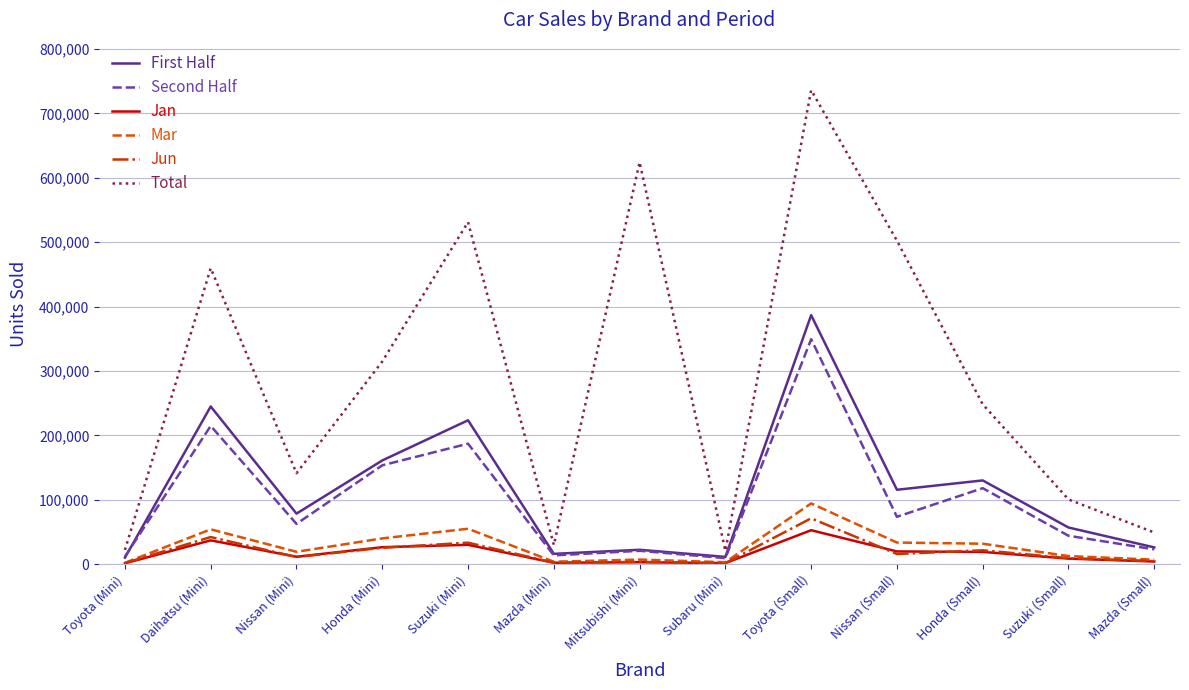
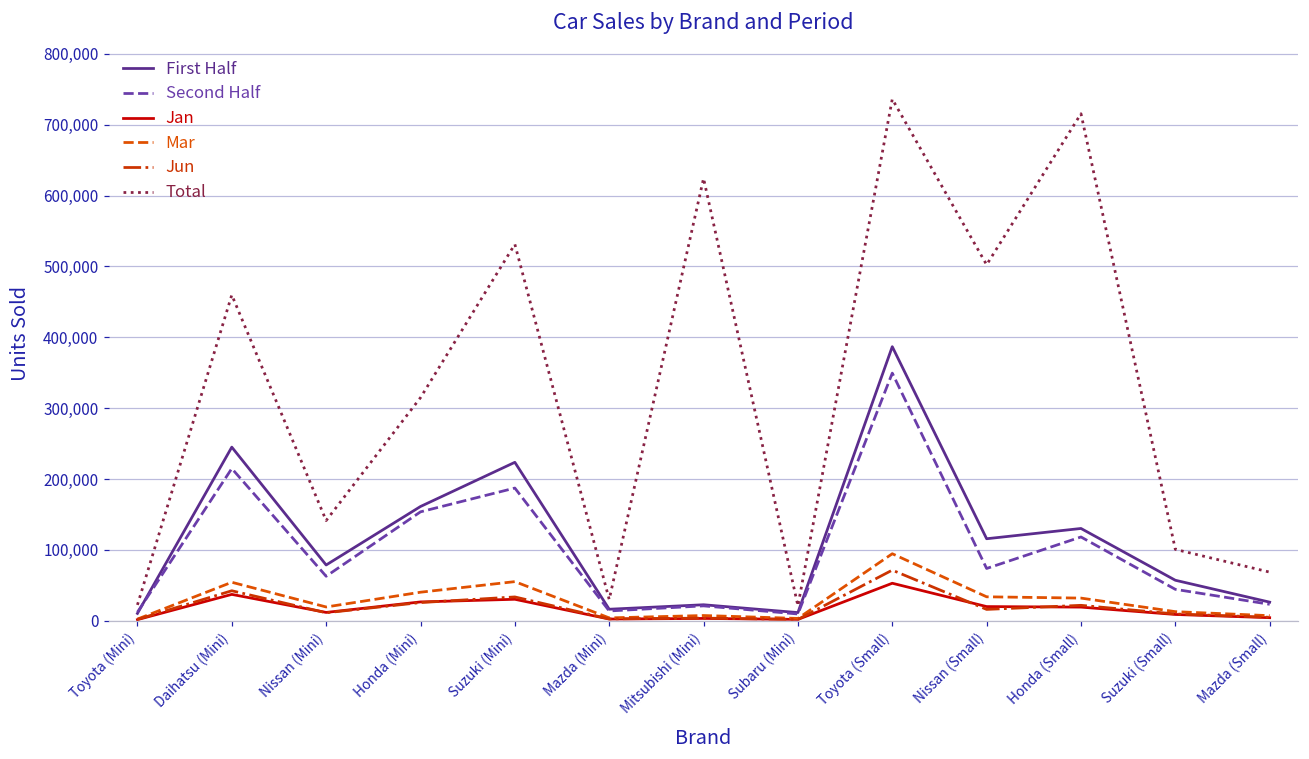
Total, Honda (Small): 250,000 -> 720,000
Total, Mazda (Small): 50,000 -> 70,000
